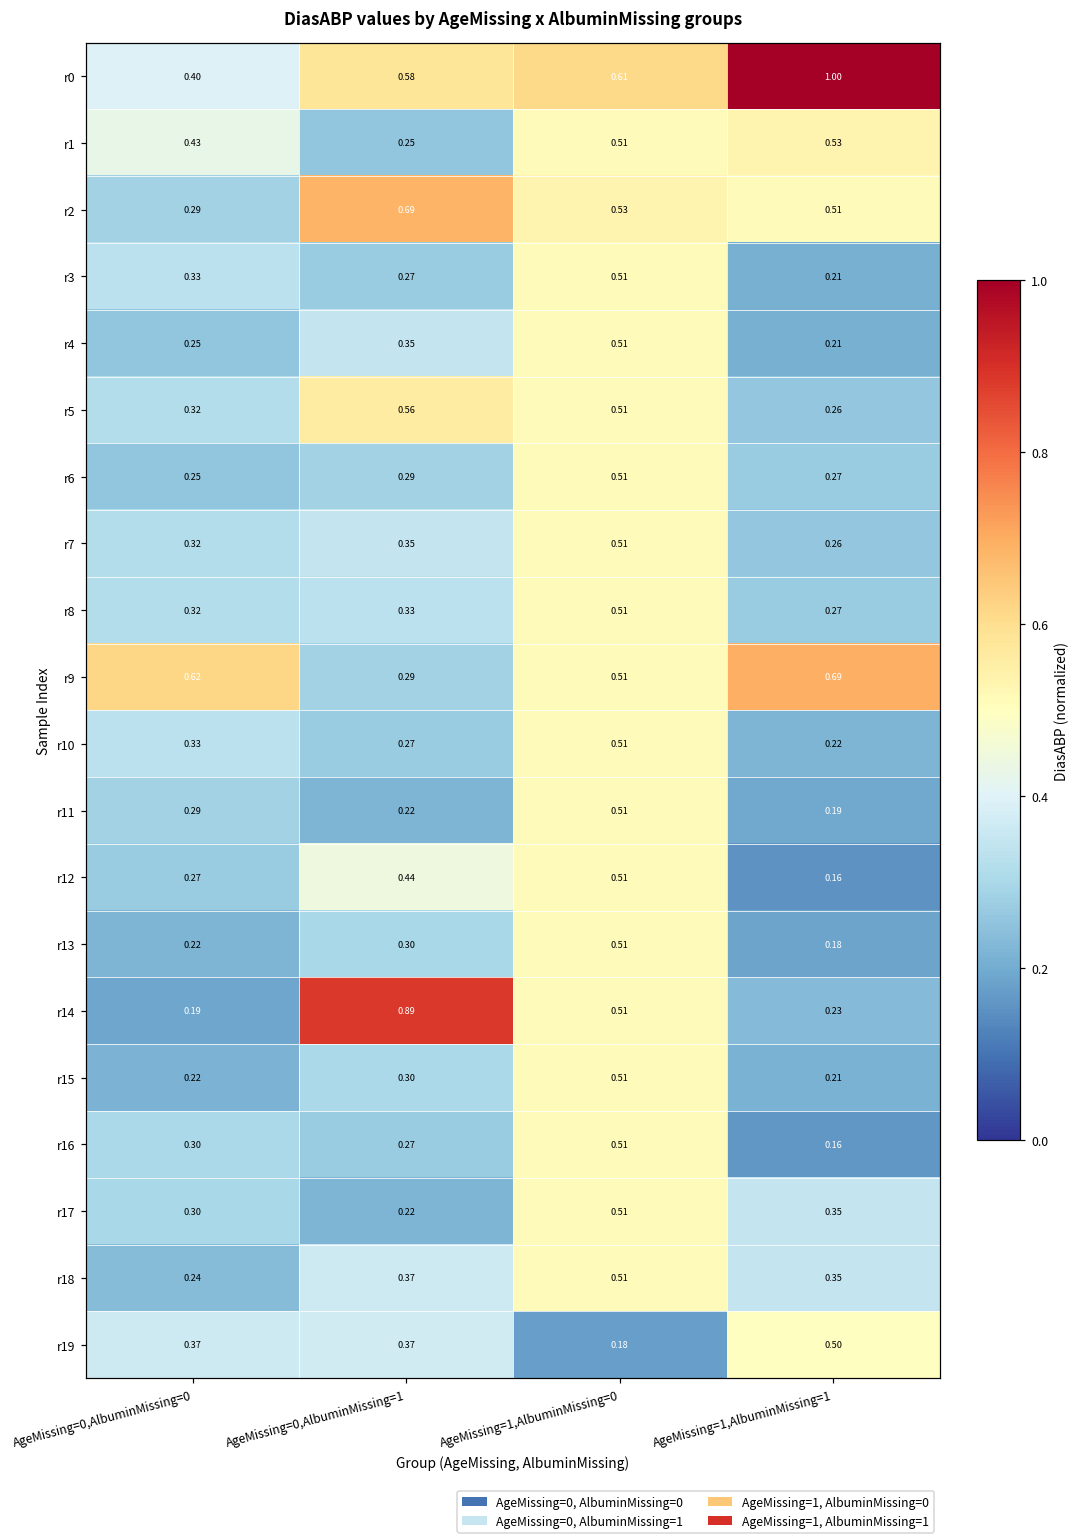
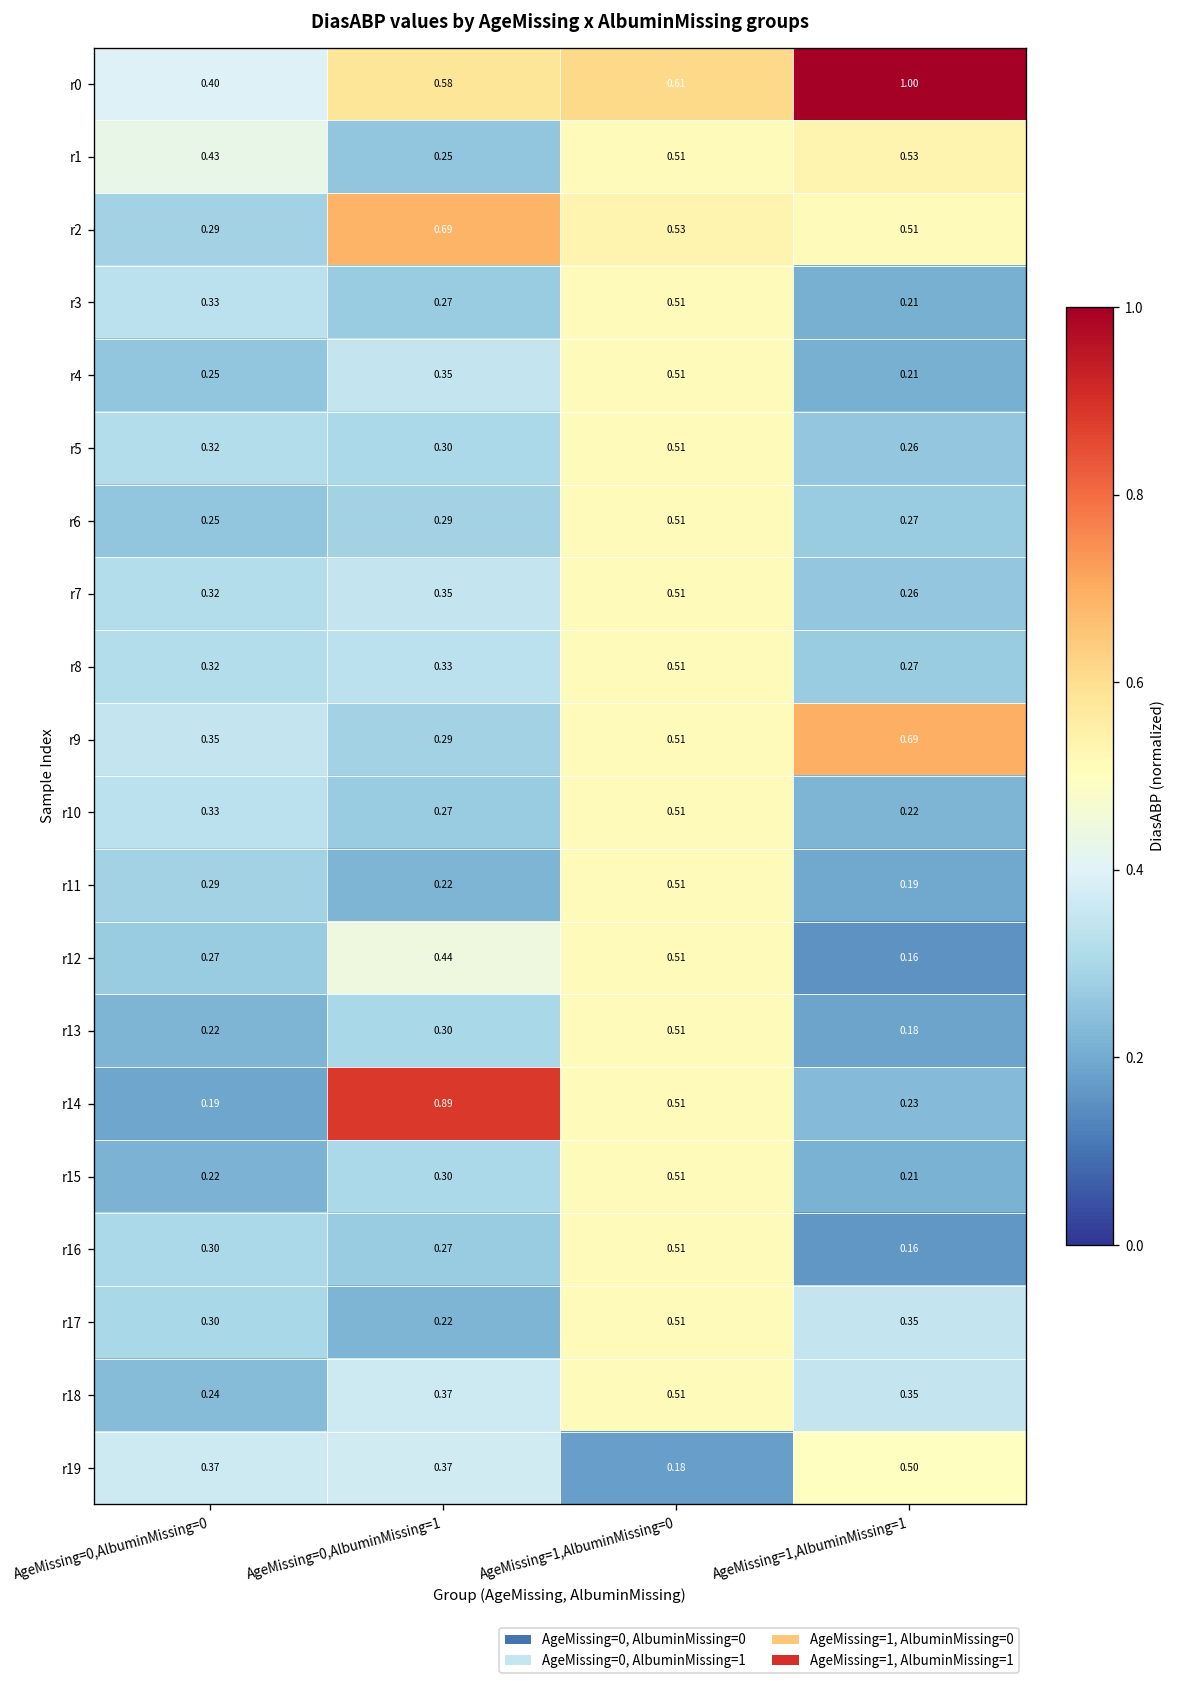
r5, AgeMissing=0,AlbuminMissing=1: 0.56 -> 0.30
r9, AgeMissing=0,AlbuminMissing=0: 0.62 -> 0.35
